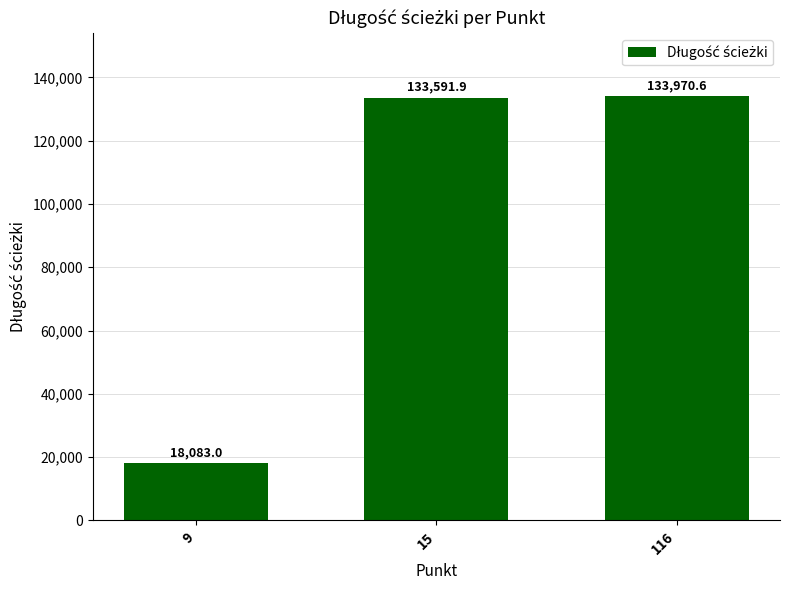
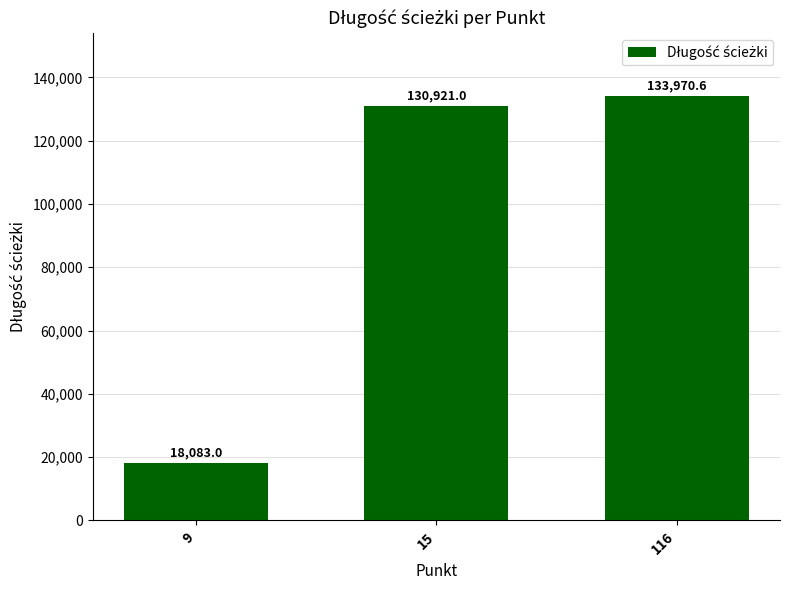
15: 133,591.9 -> 130,921.0
